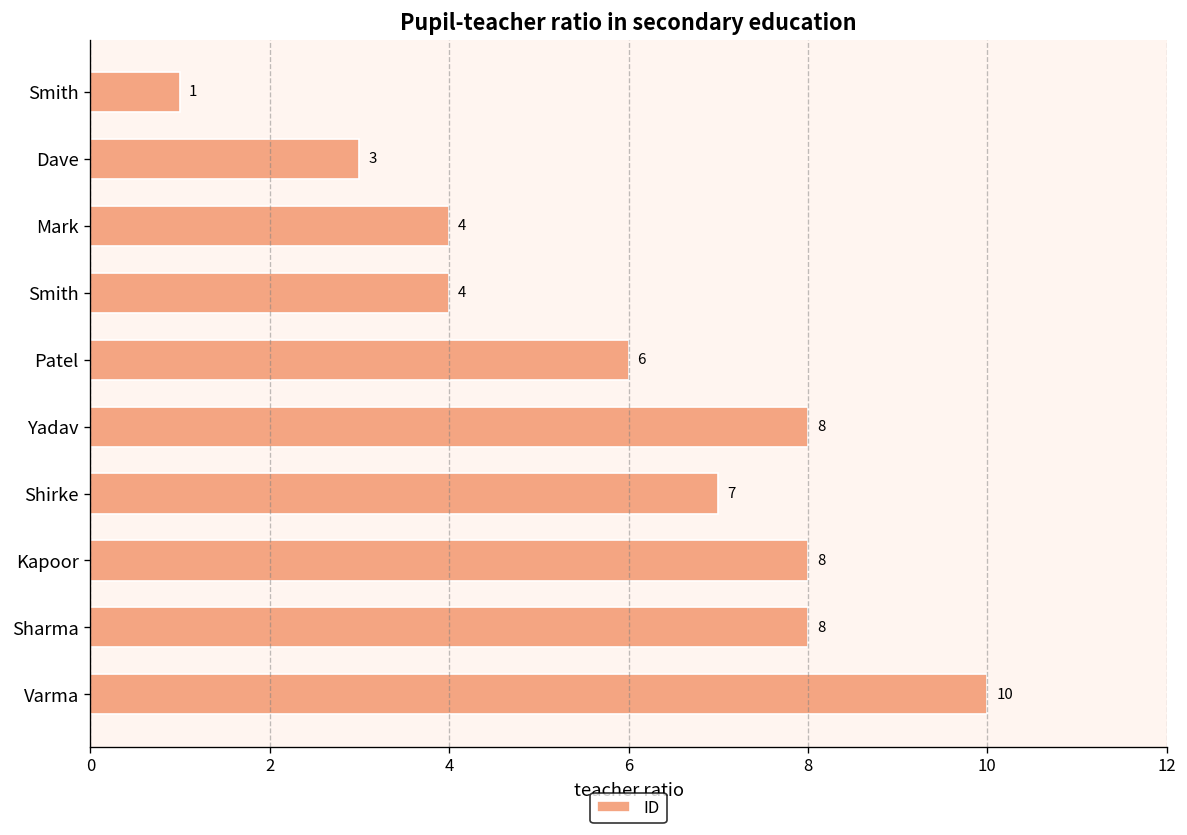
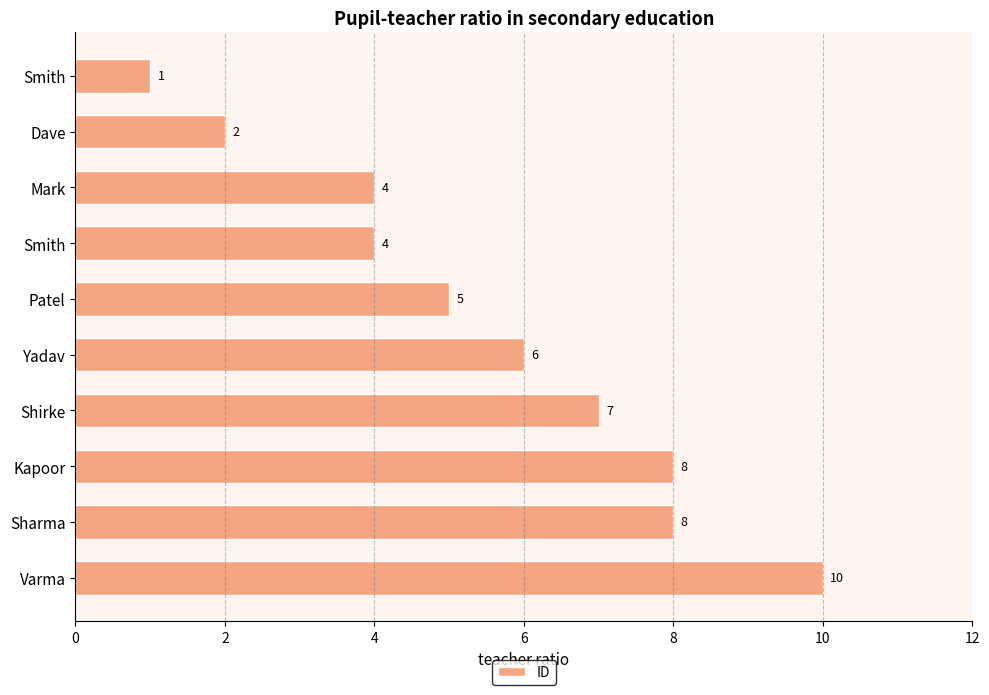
Dave: 3 -> 2
Patel: 6 -> 5
Yadav: 8 -> 6
